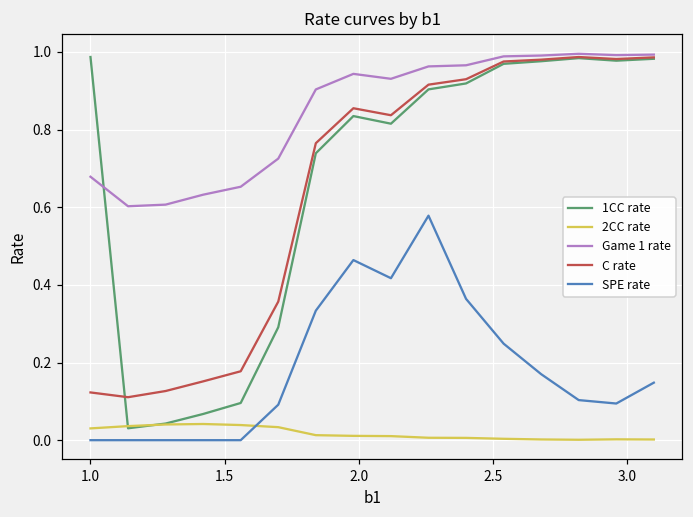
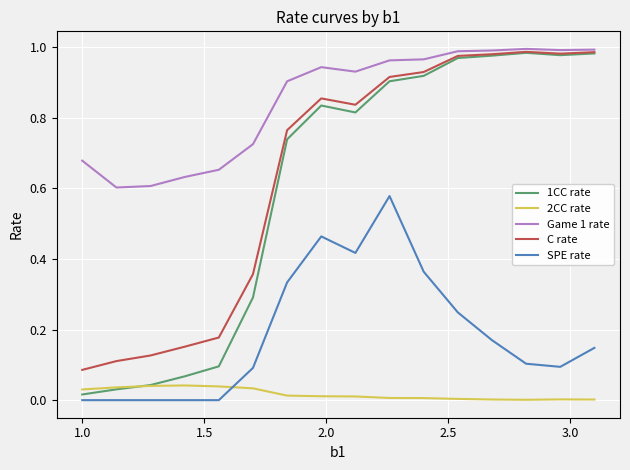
1CC rate, 1.0: 0.99 -> 0.02
C rate, 1.0: 0.12 -> 0.09
